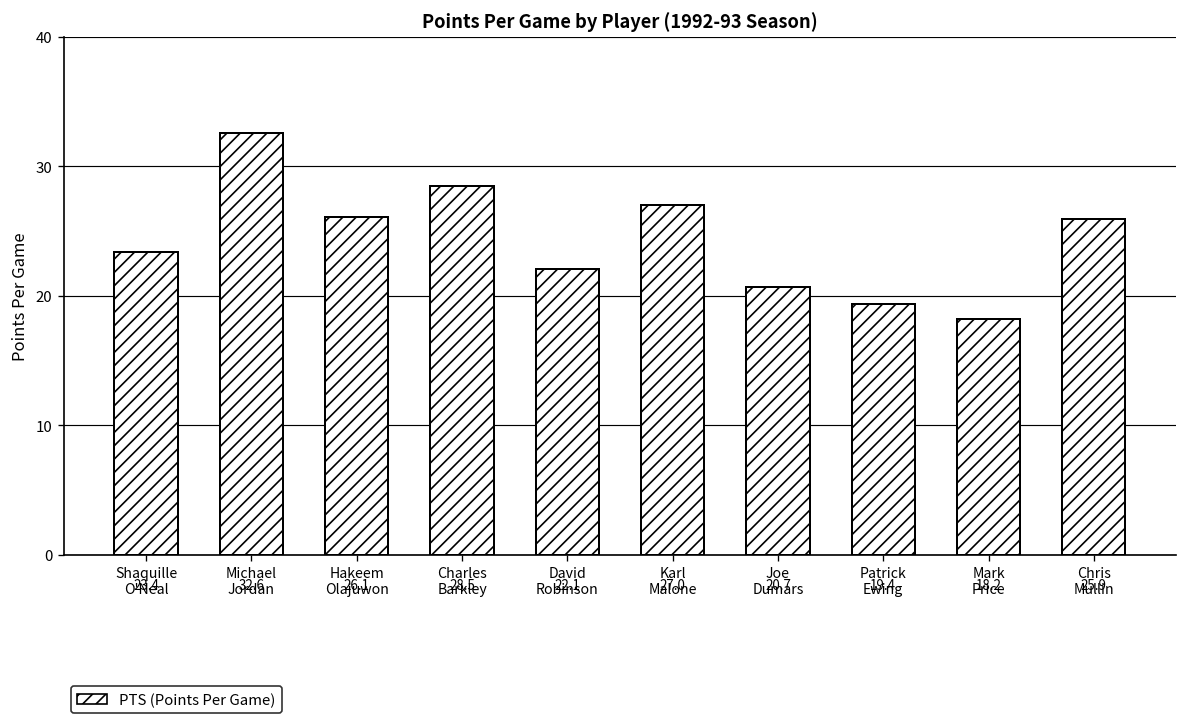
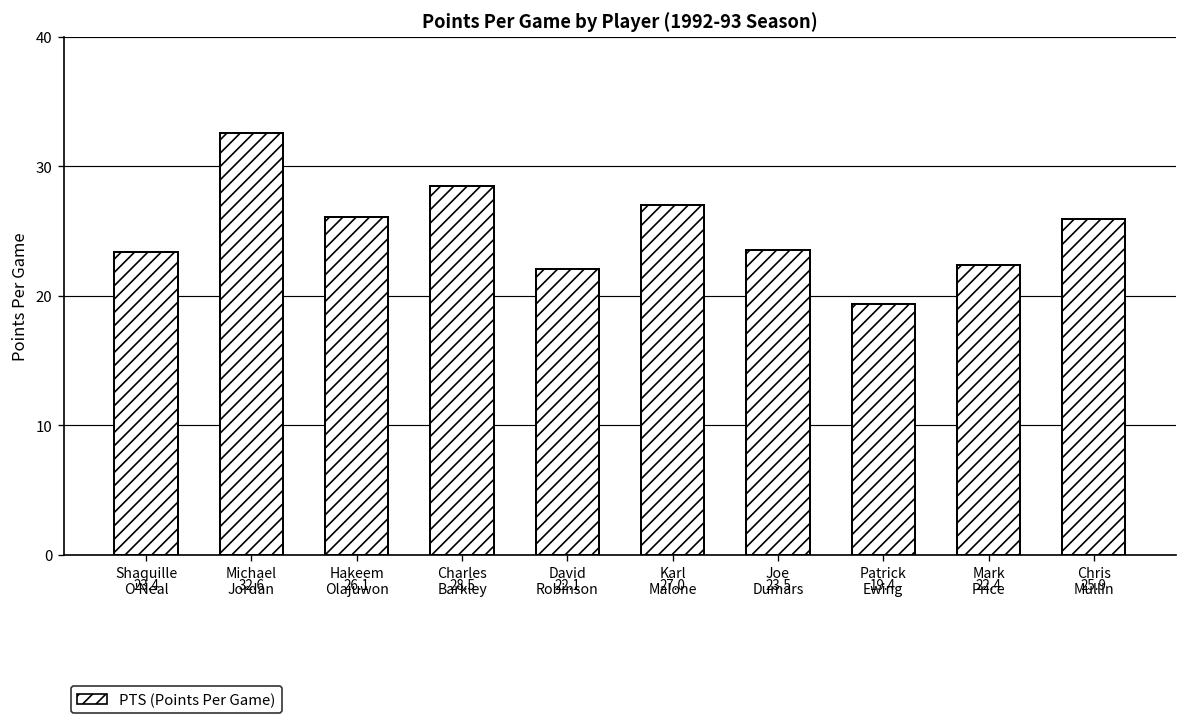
Joe Dumars: 20.7 -> 23.5
Mark Price: 18.2 -> 22.4
